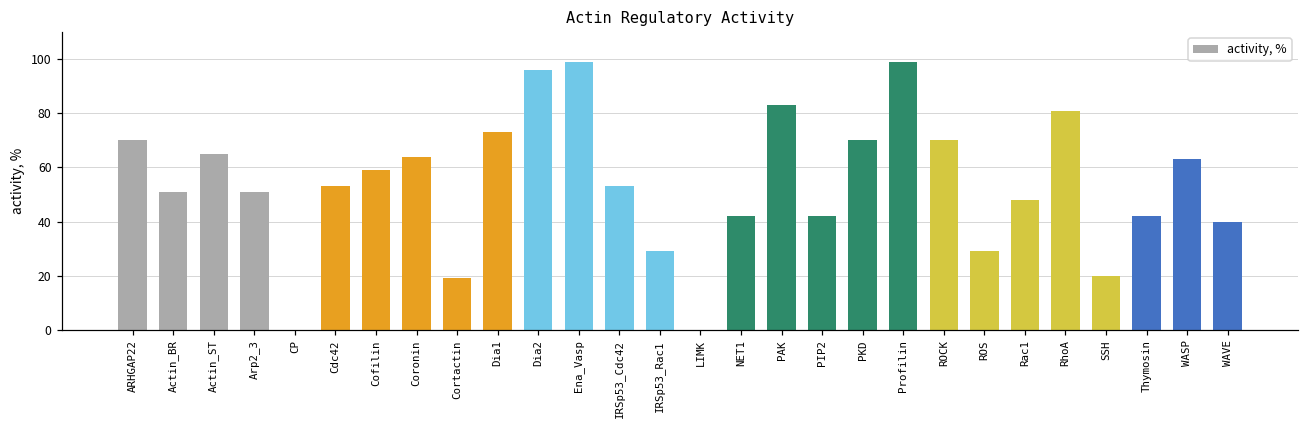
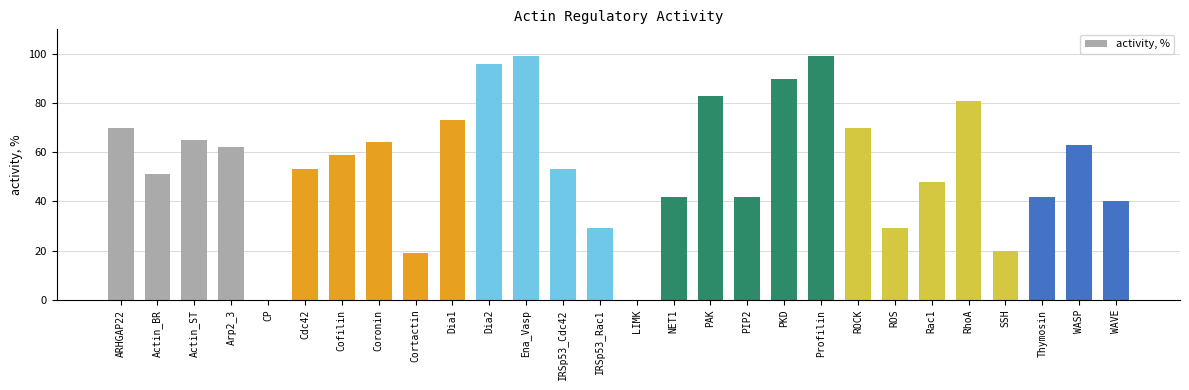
Arp2_3: 51 -> 62
PKD: 70 -> 90
